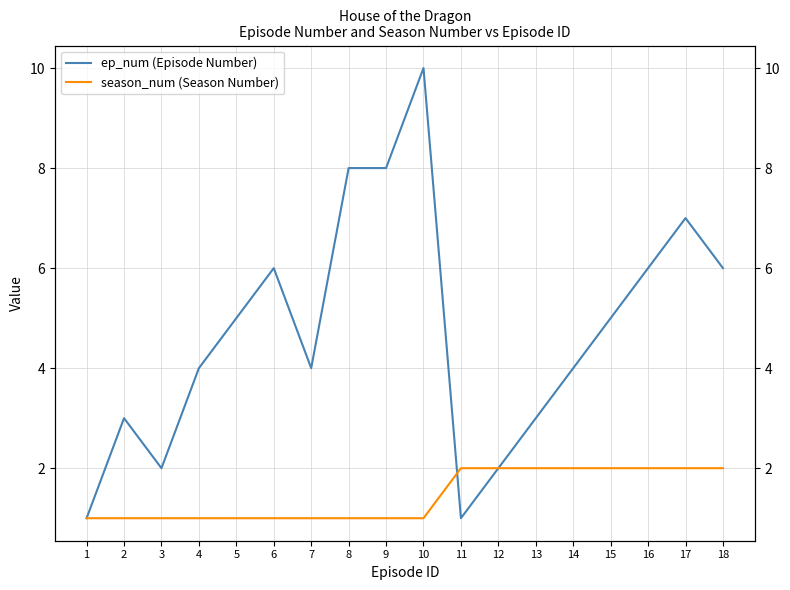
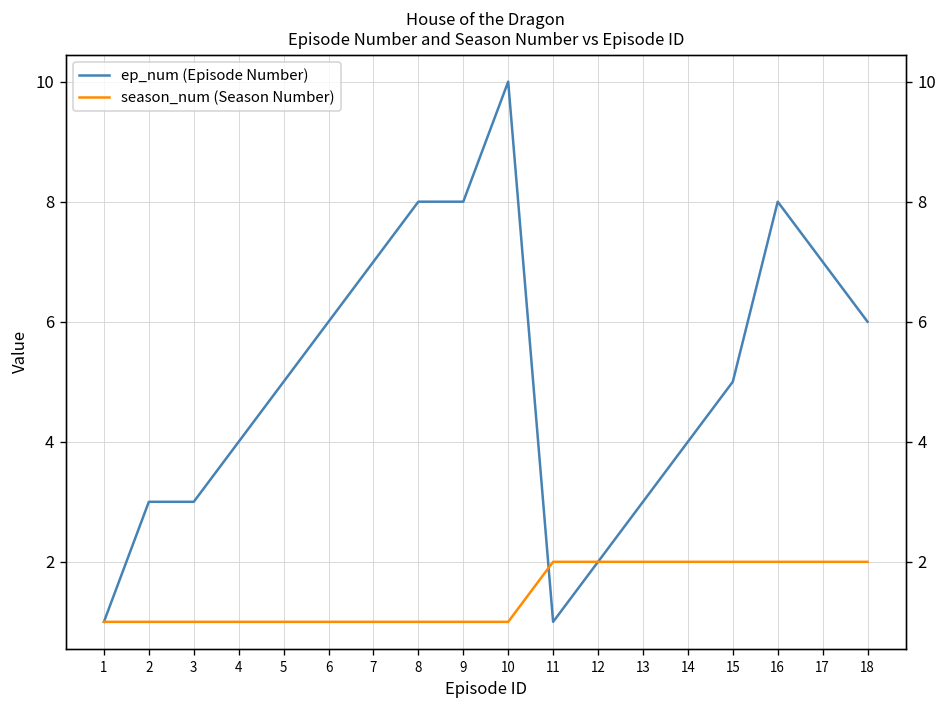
ep_num (Episode Number), 3: 2 -> 3
ep_num (Episode Number), 7: 4 -> 7
ep_num (Episode Number), 16: 6 -> 8
